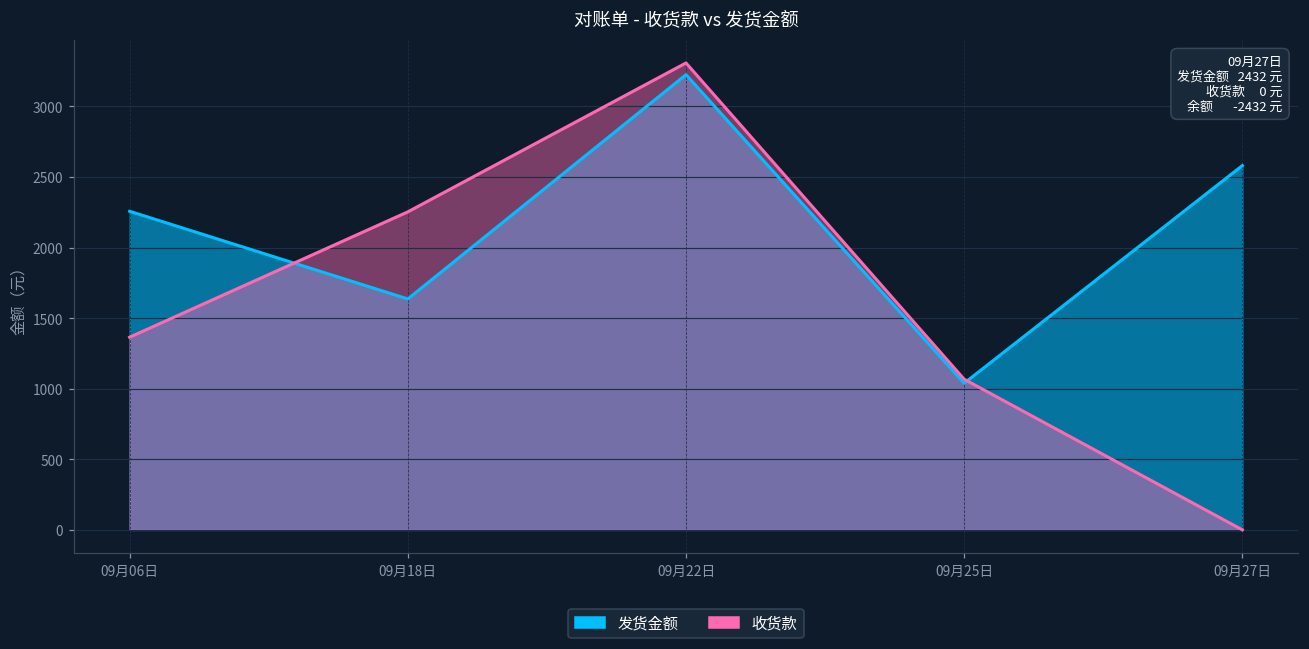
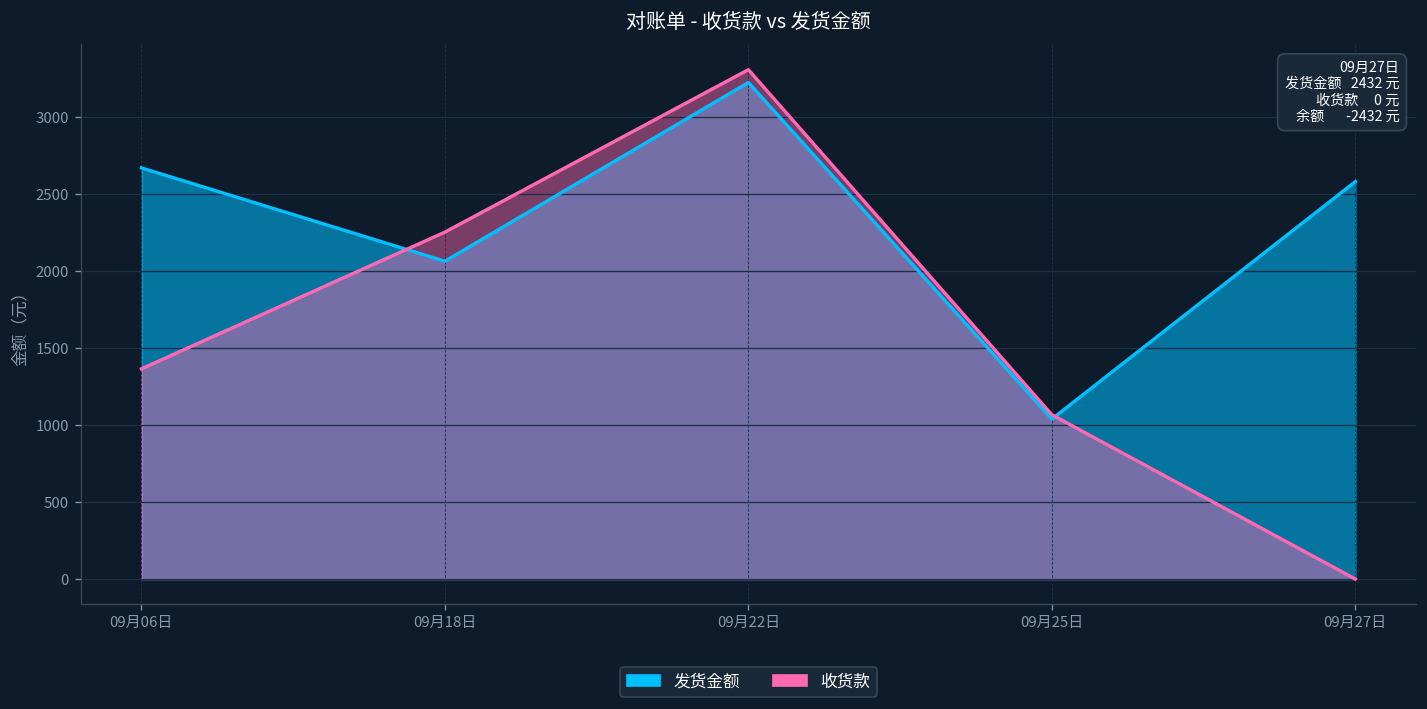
发货金额, 09月06日: 2260 -> 2670
发货金额, 09月18日: 1640 -> 2060
